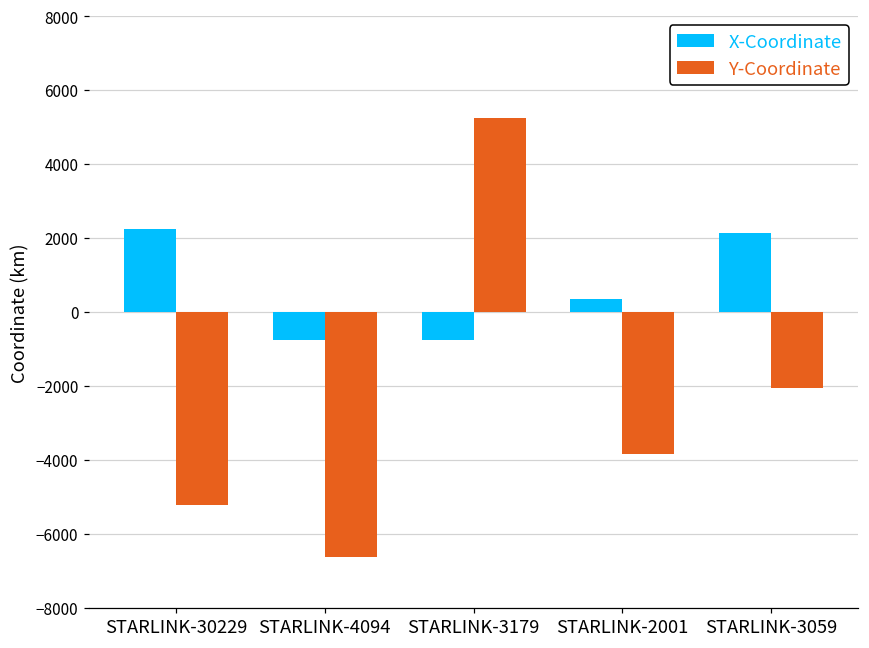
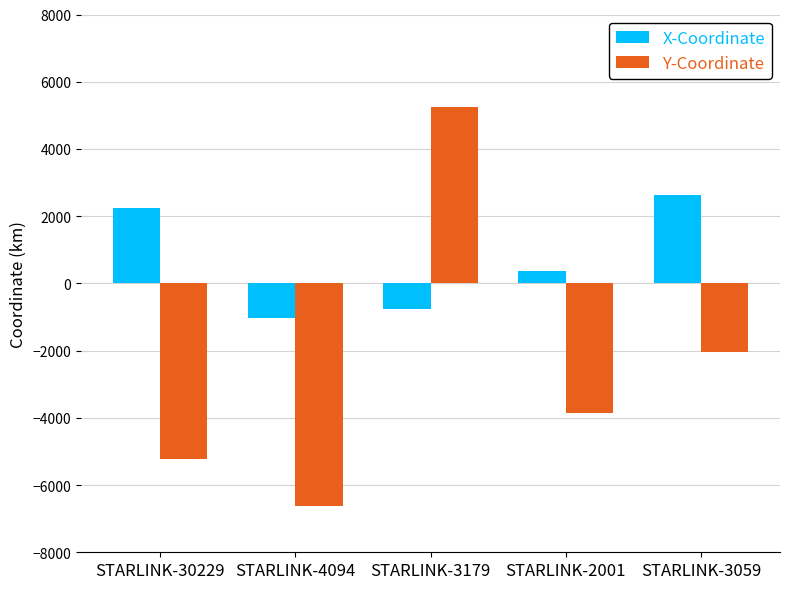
X-Coordinate, STARLINK-4094: -800 -> -1000
X-Coordinate, STARLINK-3059: 2100 -> 2600
